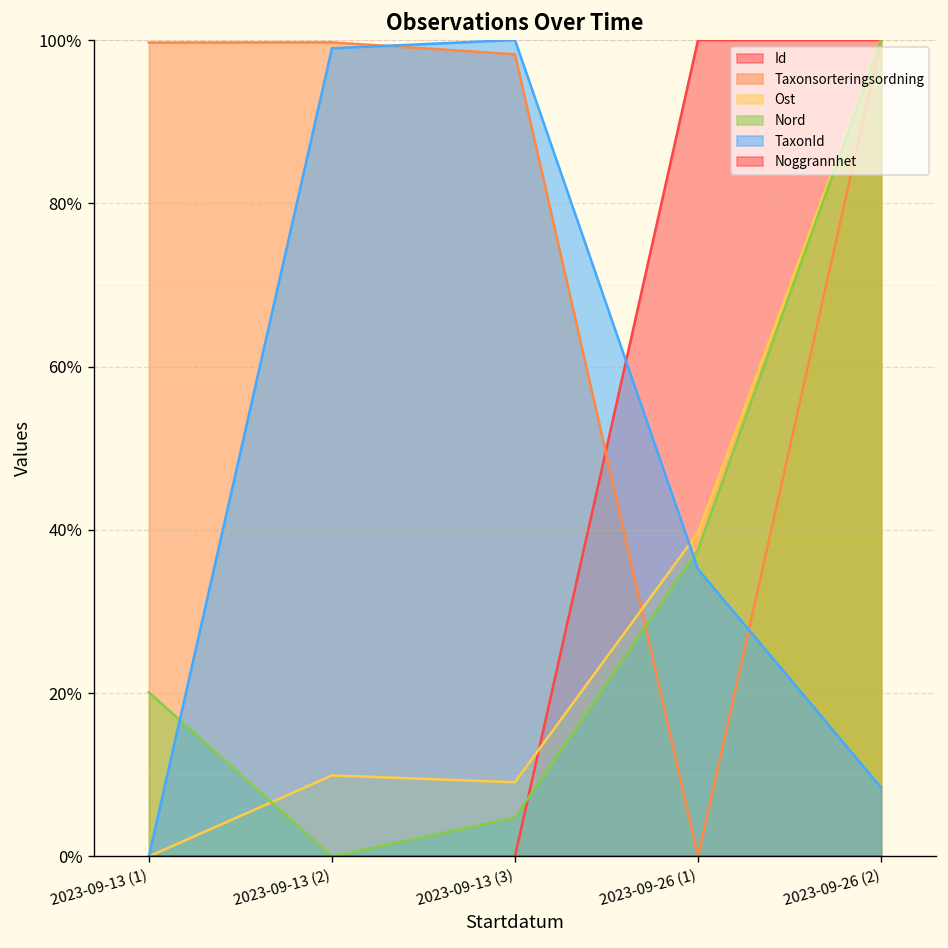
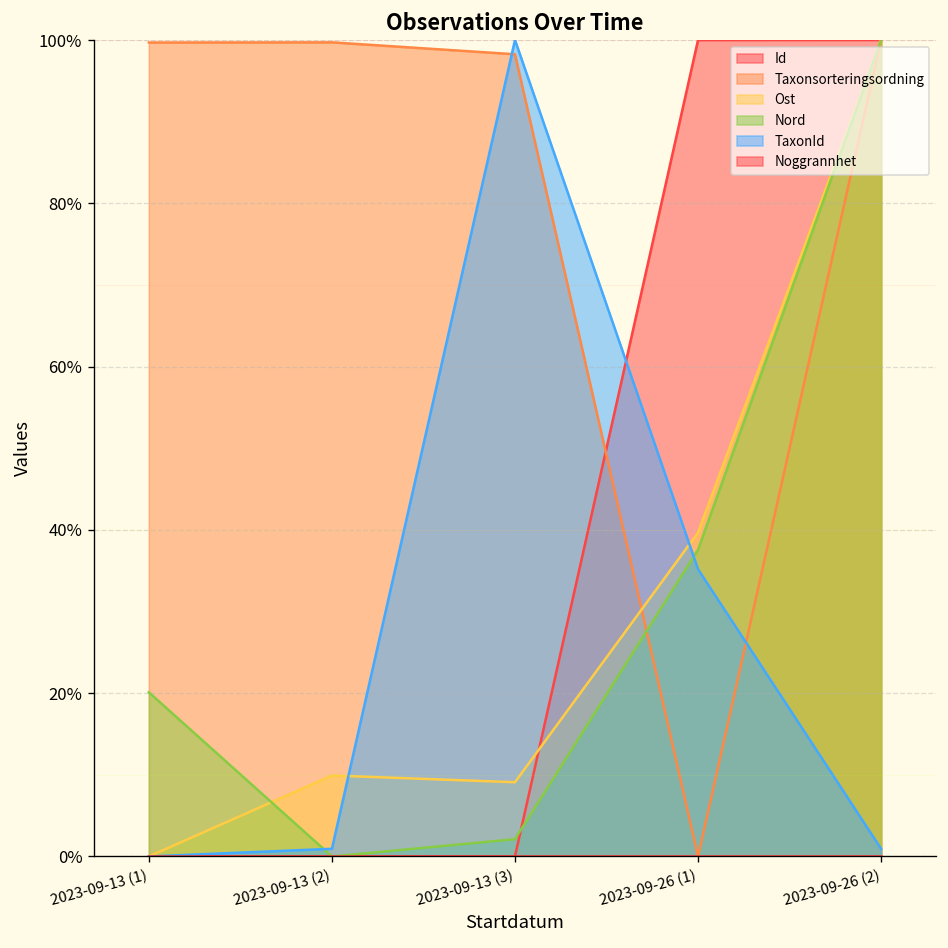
TaxonId, 2023-09-13 (2): 99% -> 1%
Nord, 2023-09-13 (3): 5% -> 2%
TaxonId, 2023-09-26 (2): 8% -> 1%
